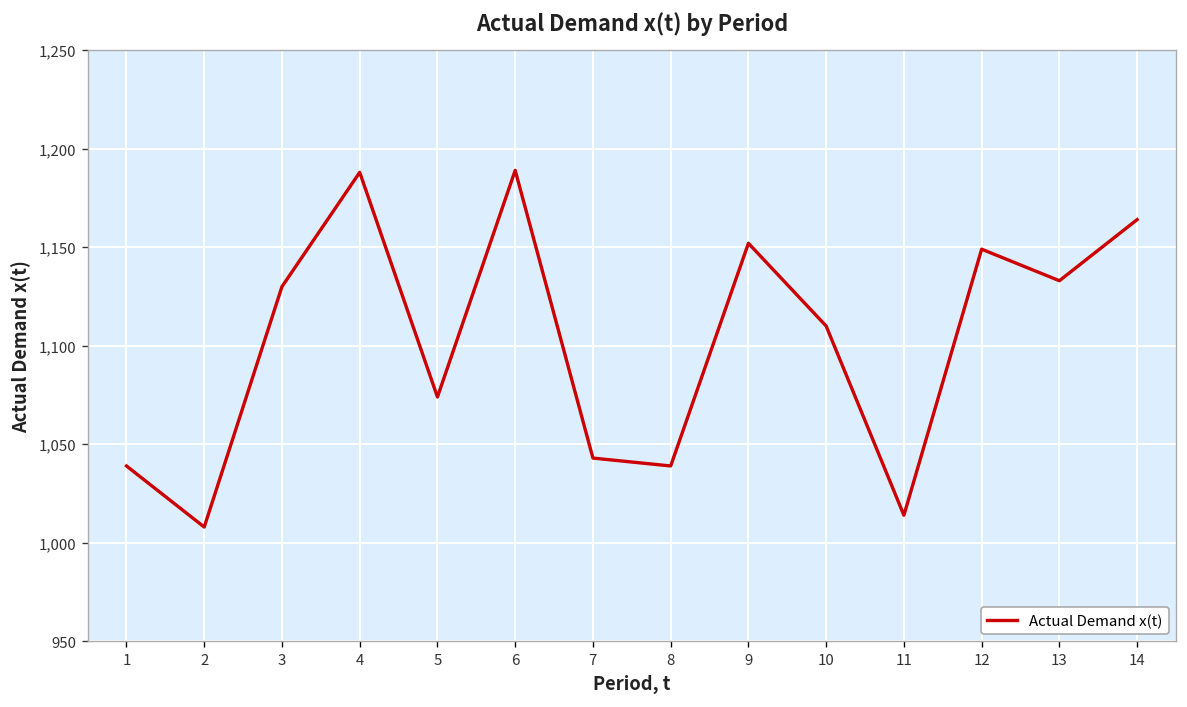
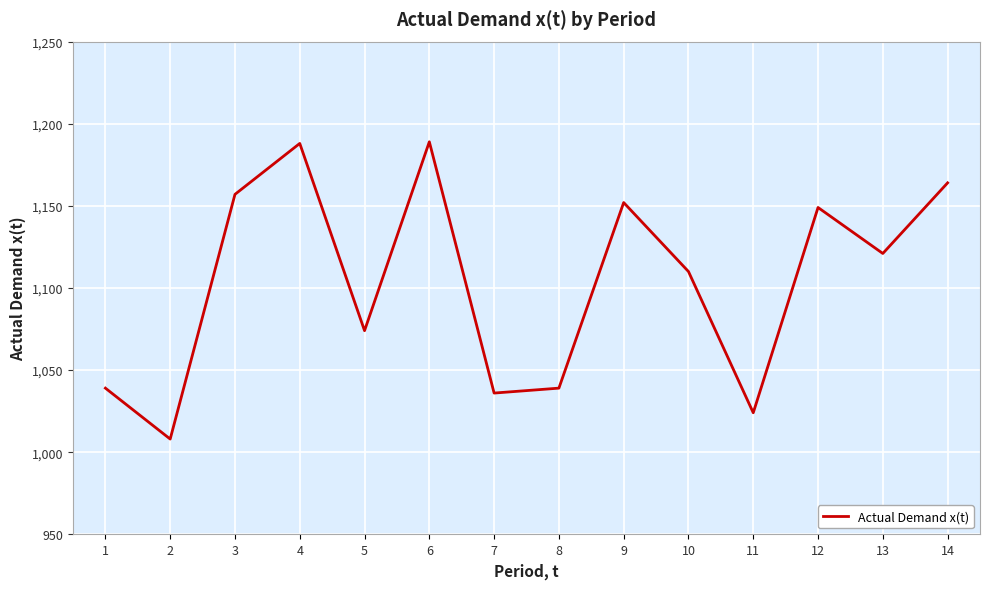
3: 1,130 -> 1,157
7: 1,043 -> 1,036
11: 1,014 -> 1,024
13: 1,133 -> 1,121
